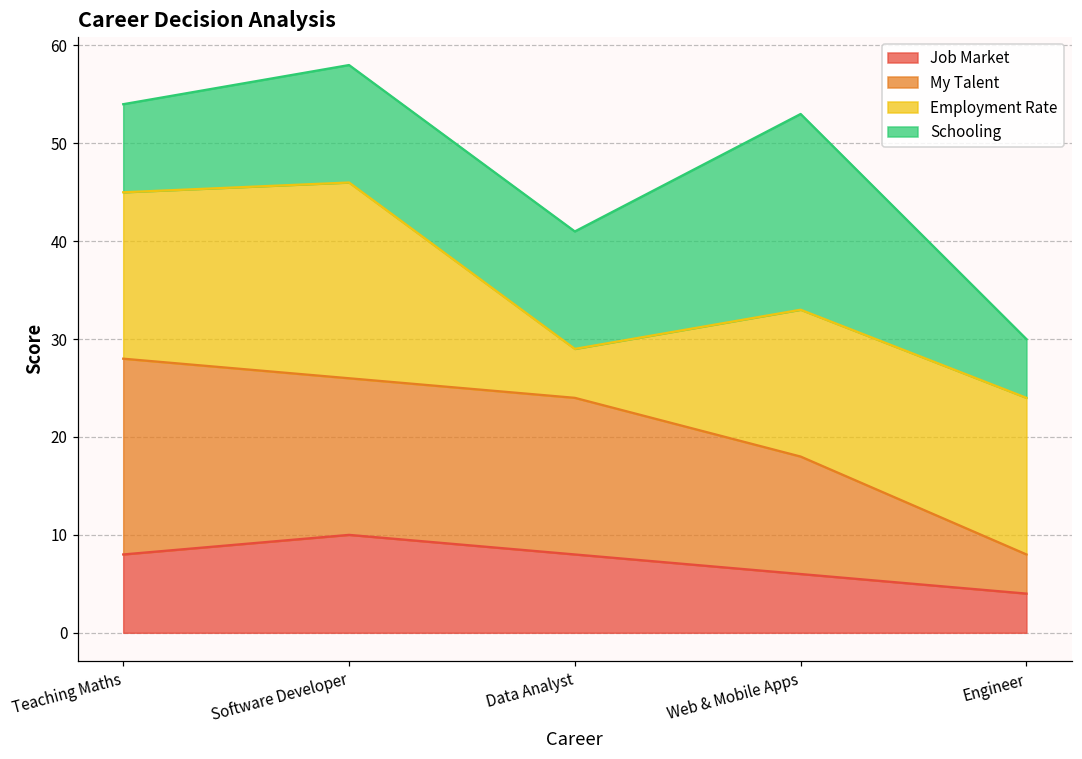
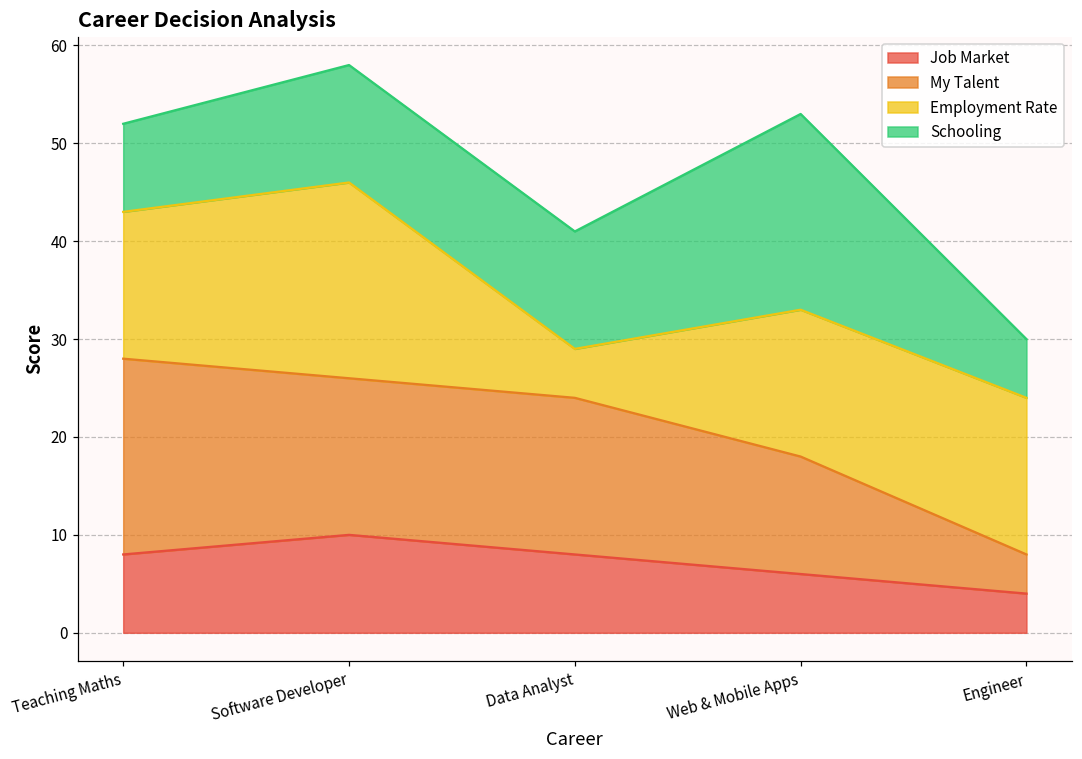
Employment Rate, Teaching Maths: 17 -> 15
